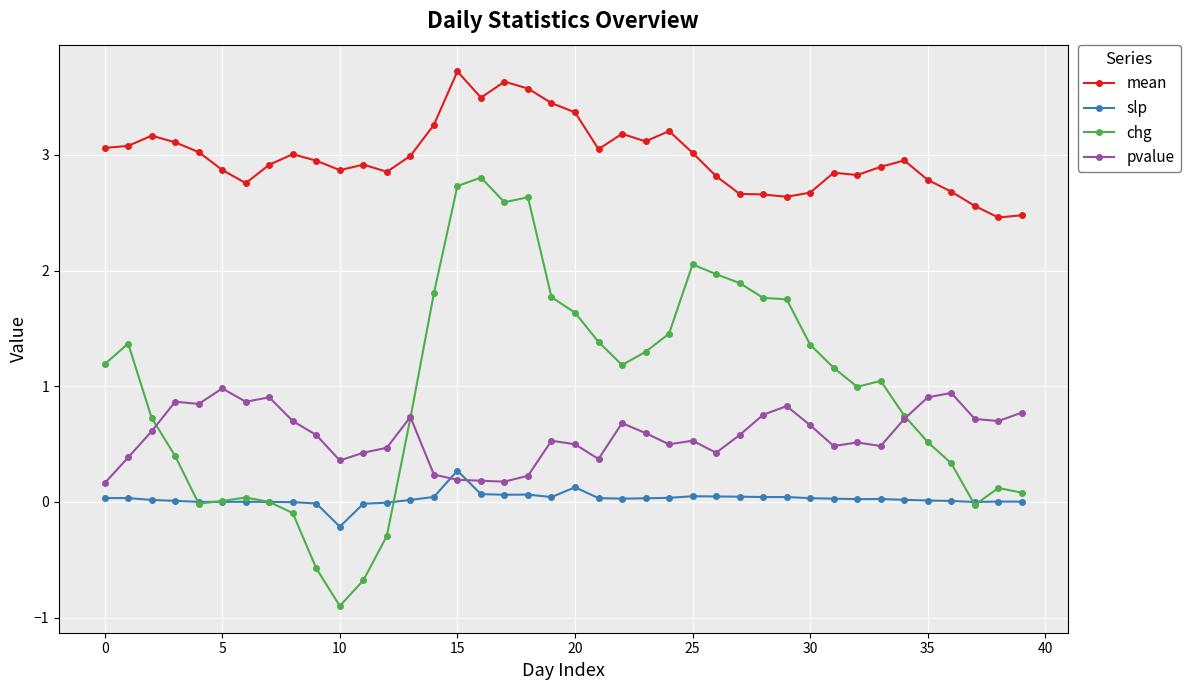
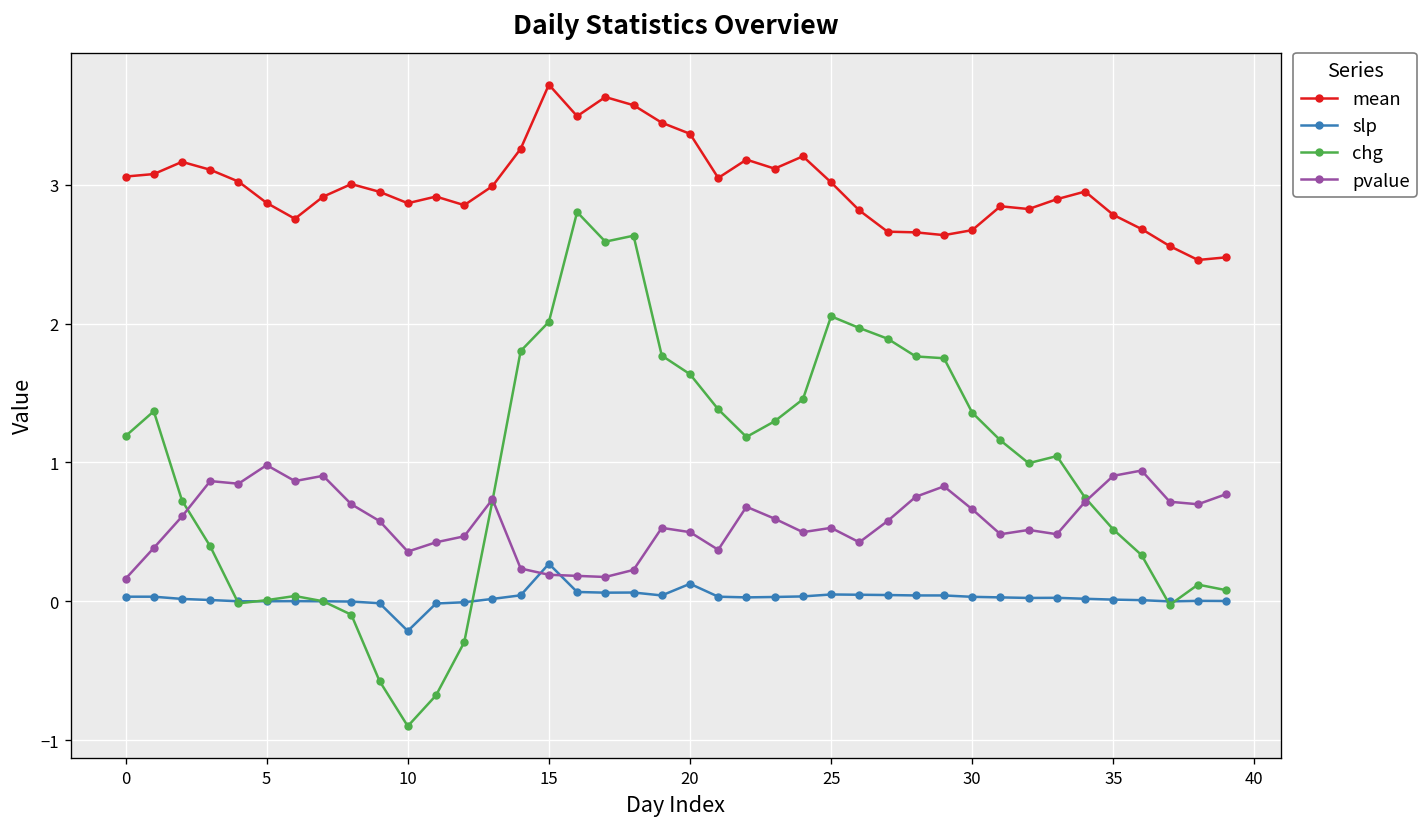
chg, 15: 2.73 -> 2.01
